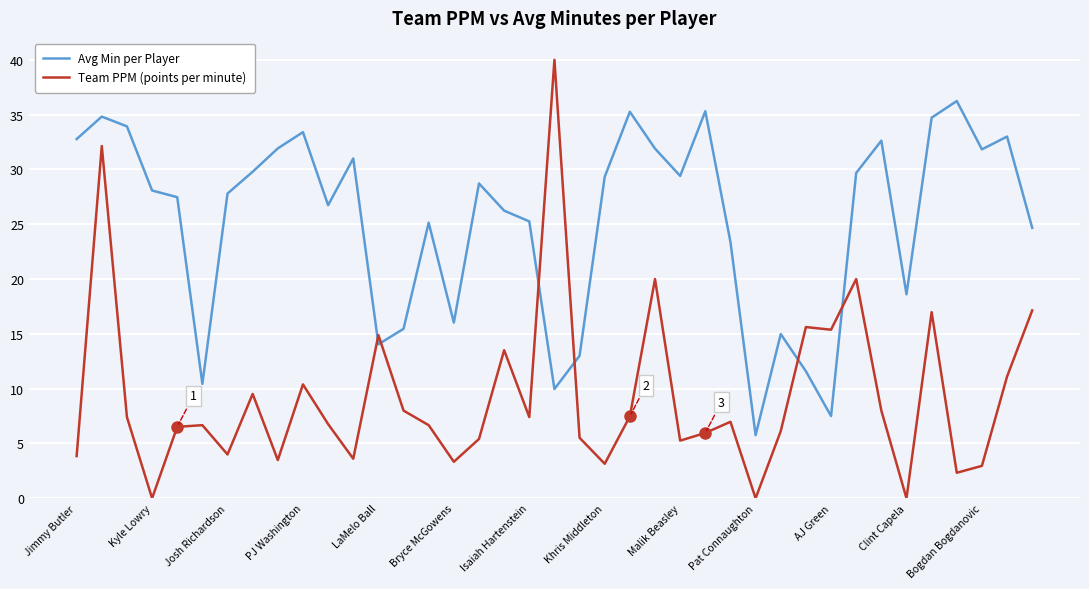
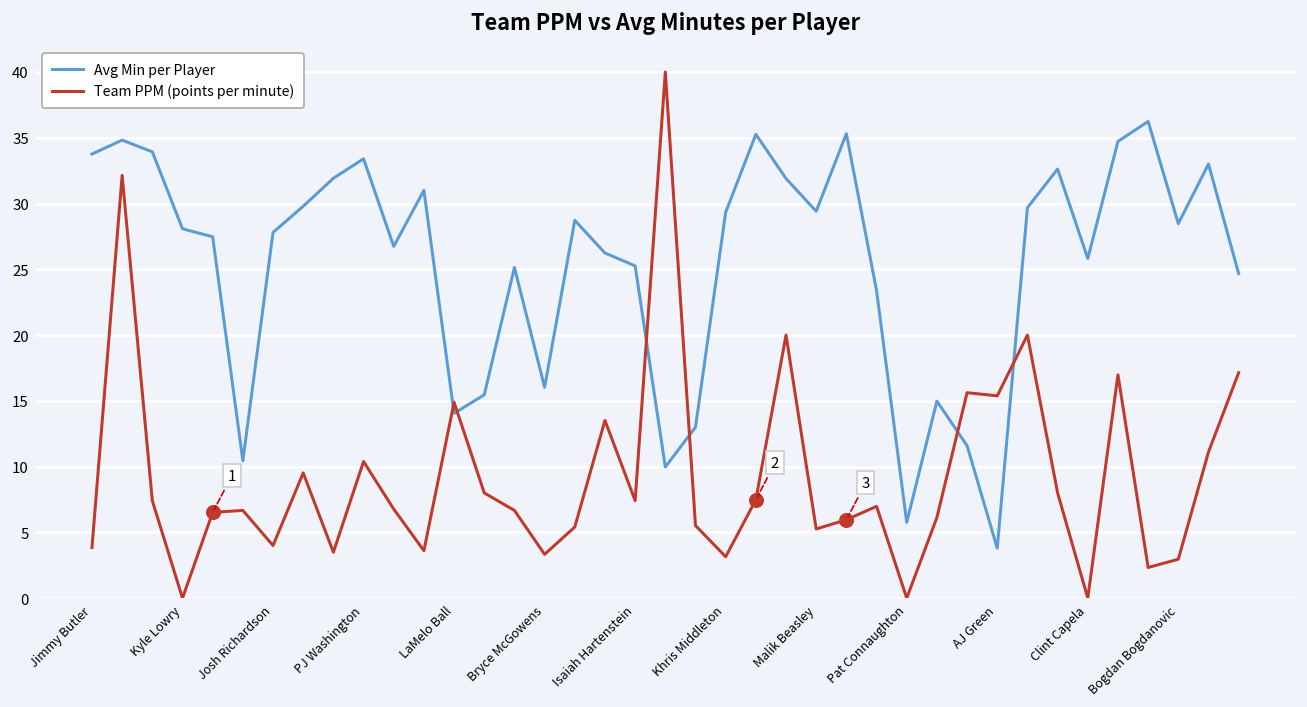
Avg Min per Player, Jimmy Butler: 32.8 -> 33.8
Avg Min per Player, AJ Green: 7.5 -> 3.8
Avg Min per Player, Clint Capela: 18.6 -> 25.8
Avg Min per Player, Bogdan Bogdanovic: 31.8 -> 28.5
